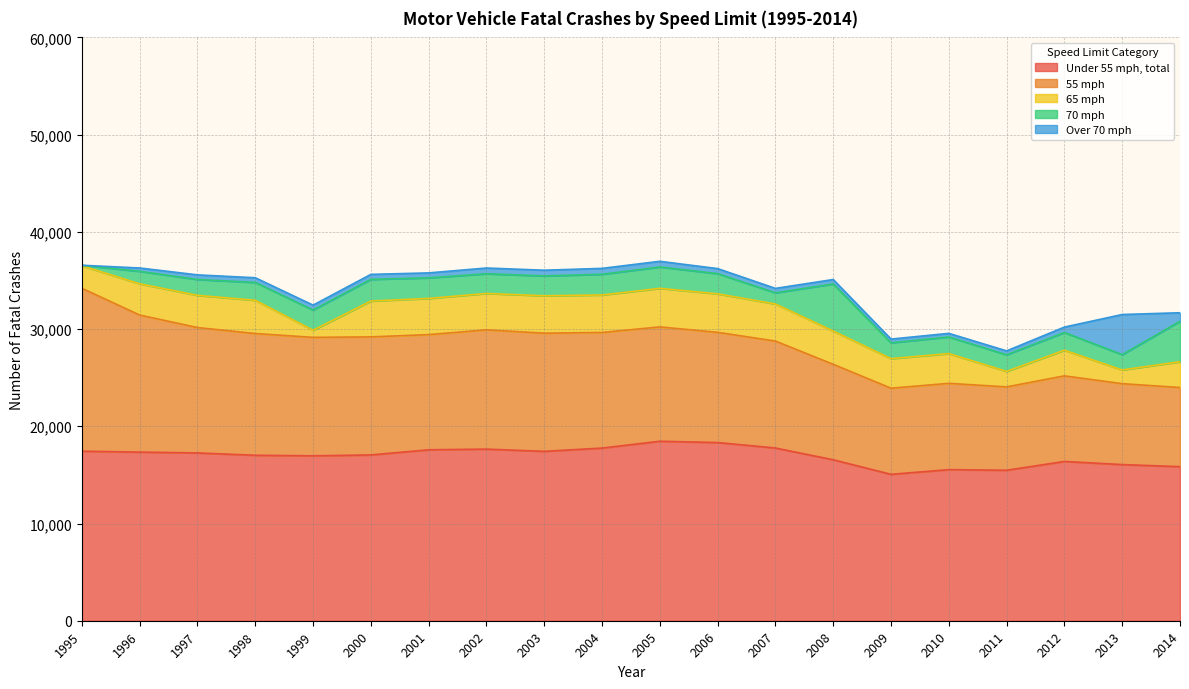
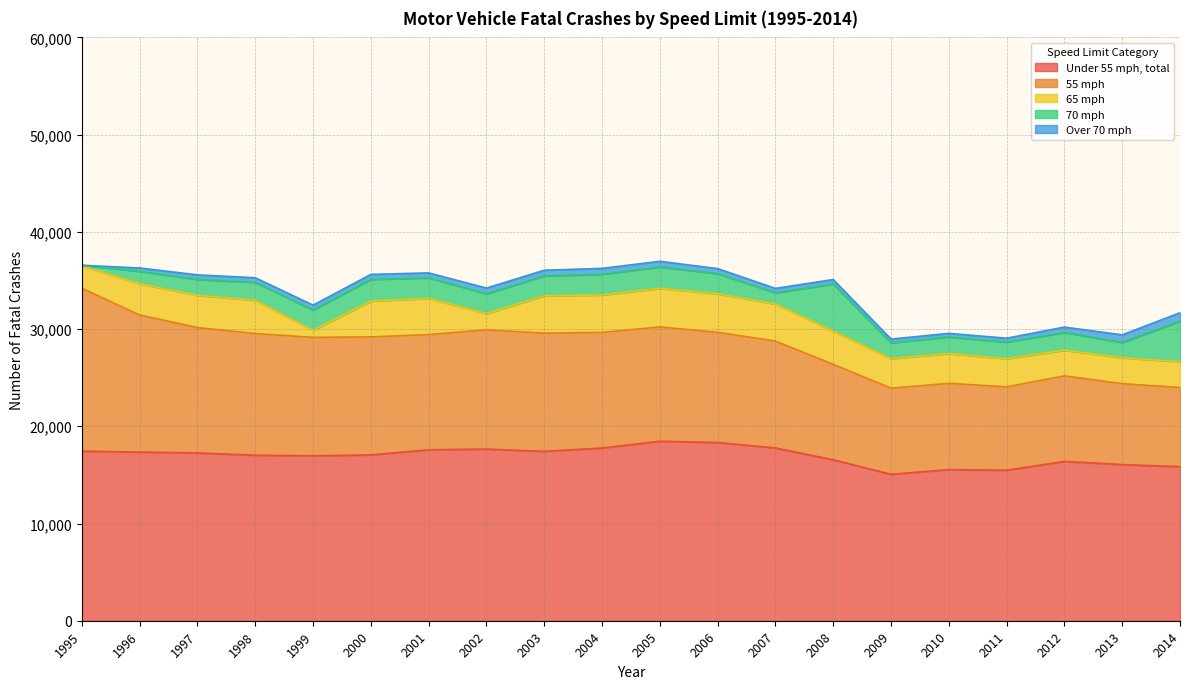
65 mph, 2002: 4,000 -> 2,000
65 mph, 2011: 2,000 -> 3,000
65 mph, 2013: 1,000 -> 3,000
Over 70 mph, 2013: 4,000 -> 1,000
